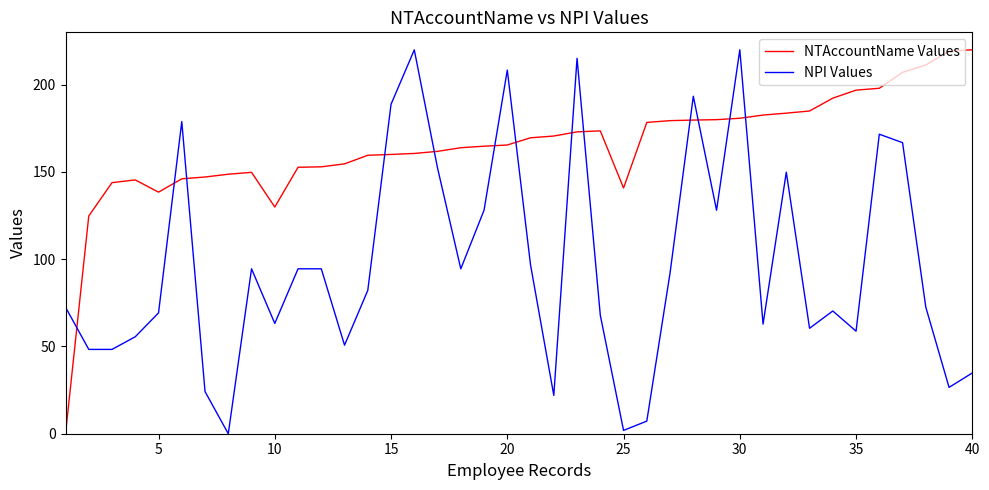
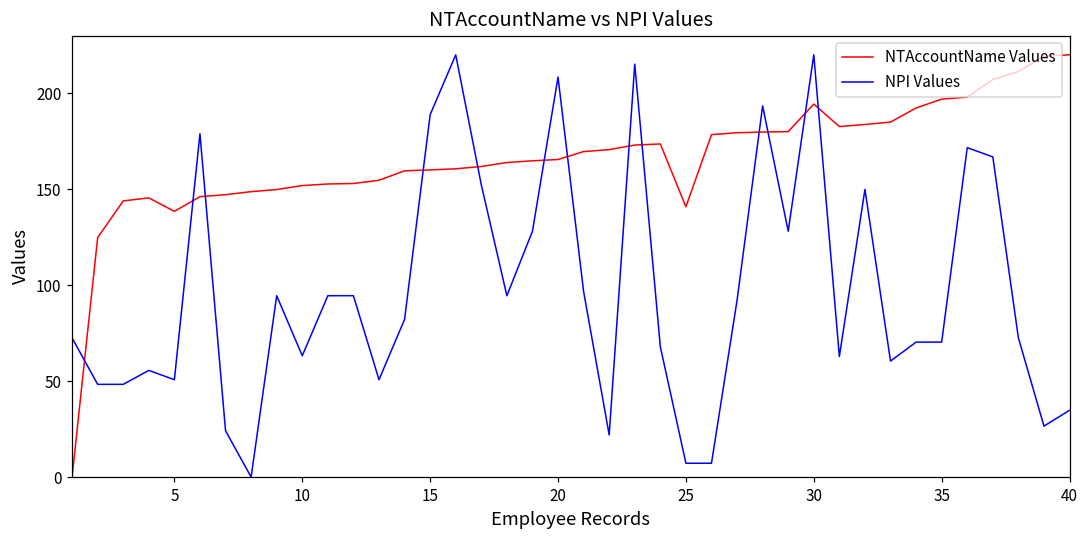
NPI Values, 5: 69 -> 51
NTAccountName Values, 10: 130 -> 152
NPI Values, 25: 2 -> 7
NTAccountName Values, 30: 181 -> 194
NPI Values, 35: 59 -> 70
